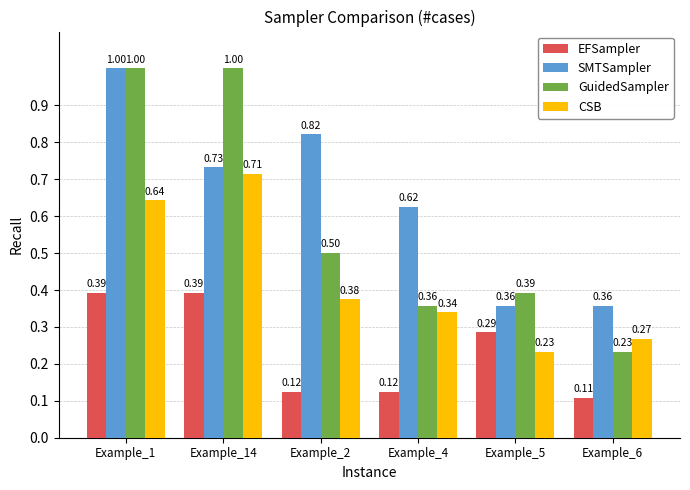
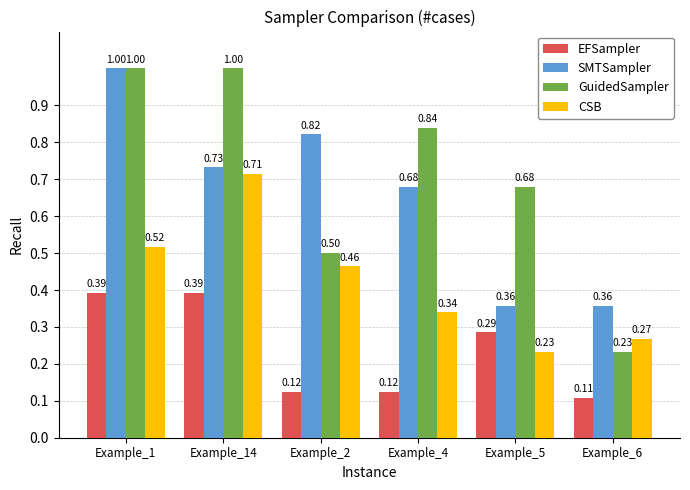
CSB, Example_1: 0.64 -> 0.52
CSB, Example_2: 0.38 -> 0.46
SMTSampler, Example_4: 0.62 -> 0.68
GuidedSampler, Example_4: 0.36 -> 0.84
GuidedSampler, Example_5: 0.39 -> 0.68
